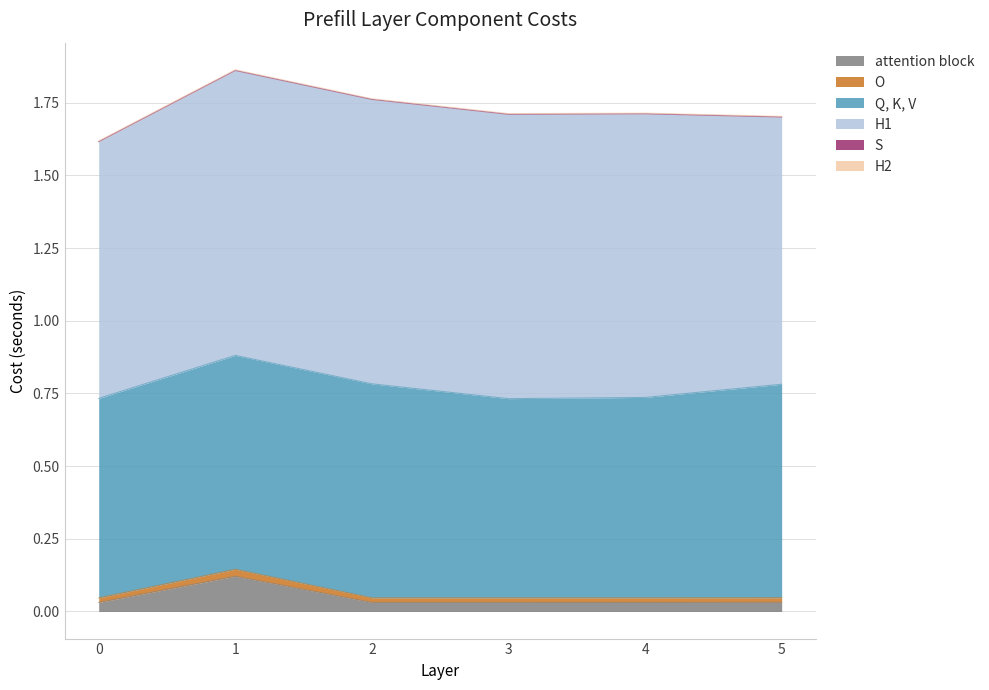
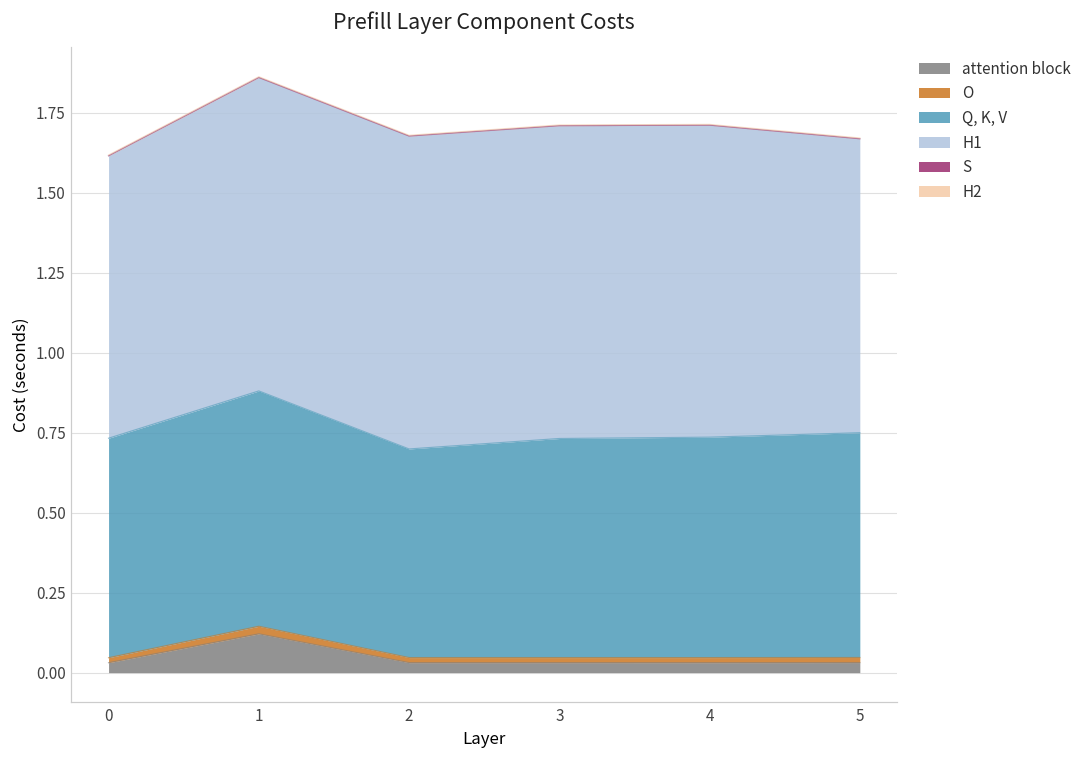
Q, K, V, 2: 0.74 -> 0.65
Q, K, V, 5: 0.73 -> 0.70
